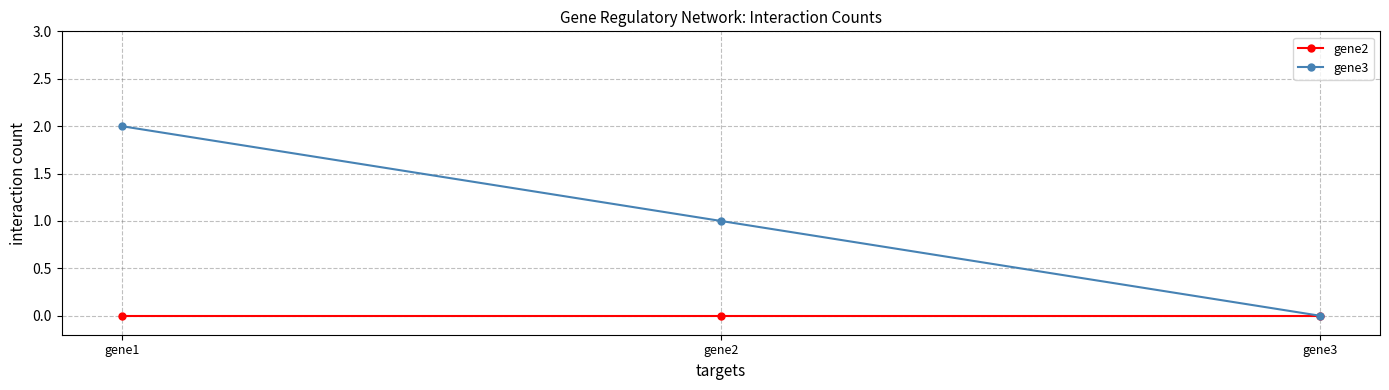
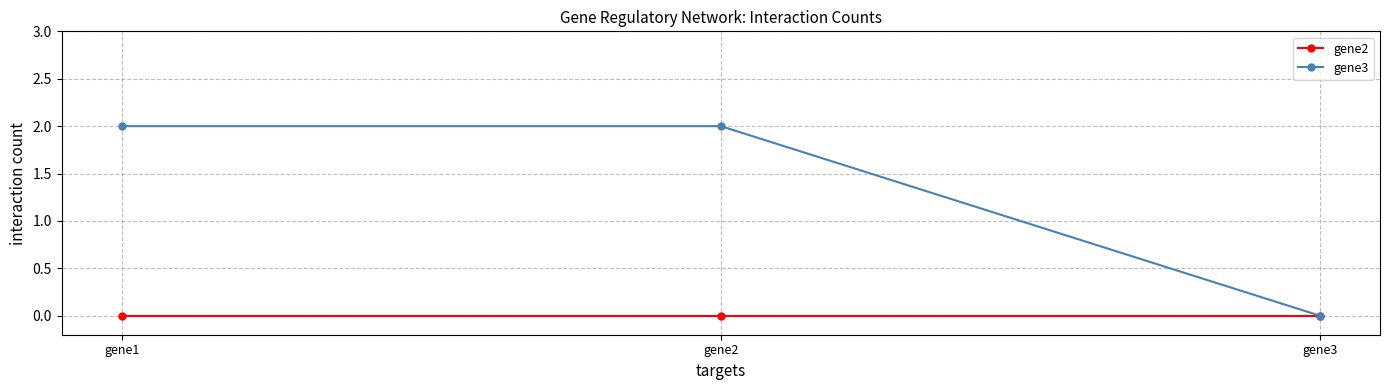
gene3, gene2: 1 -> 2
